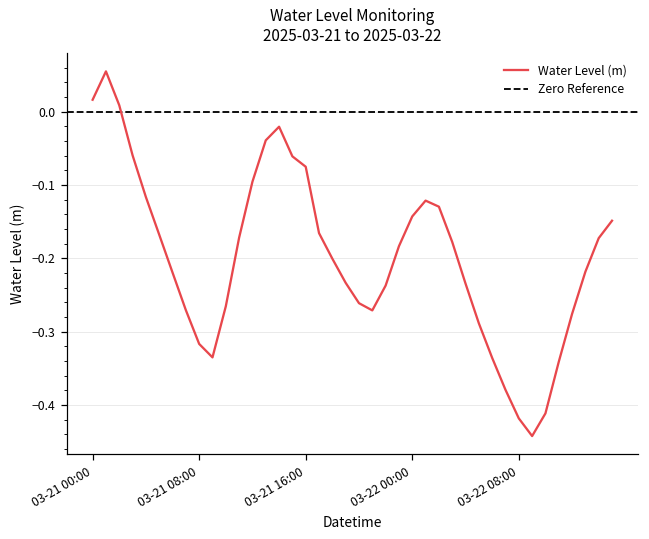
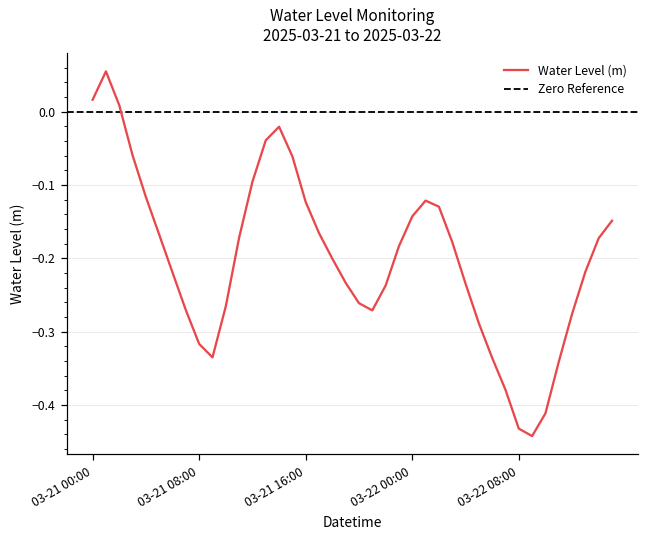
03-21 16:00: -0.07 -> -0.12
03-22 08:00: -0.42 -> -0.43
